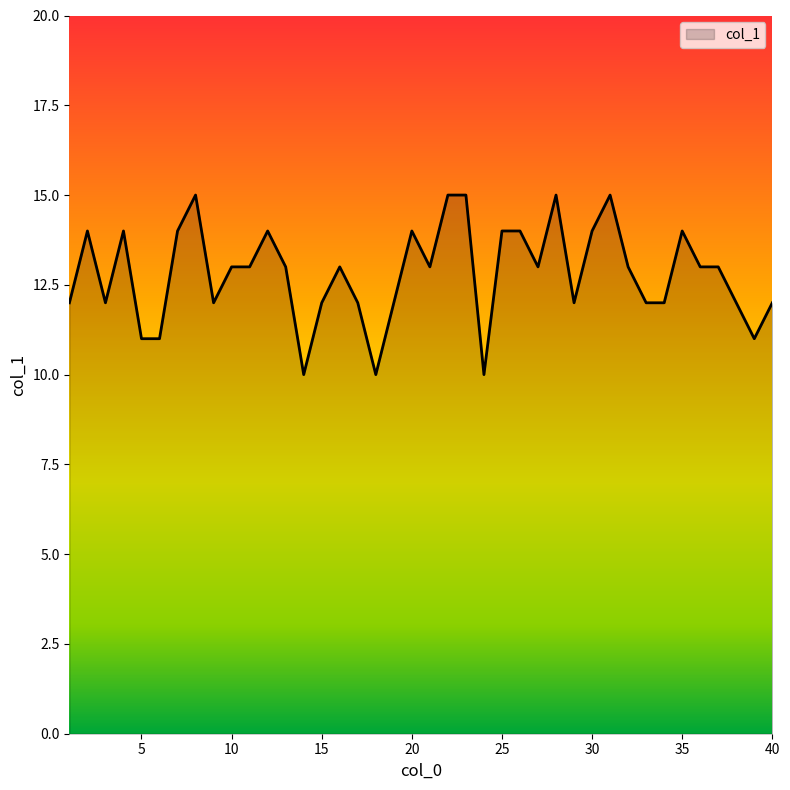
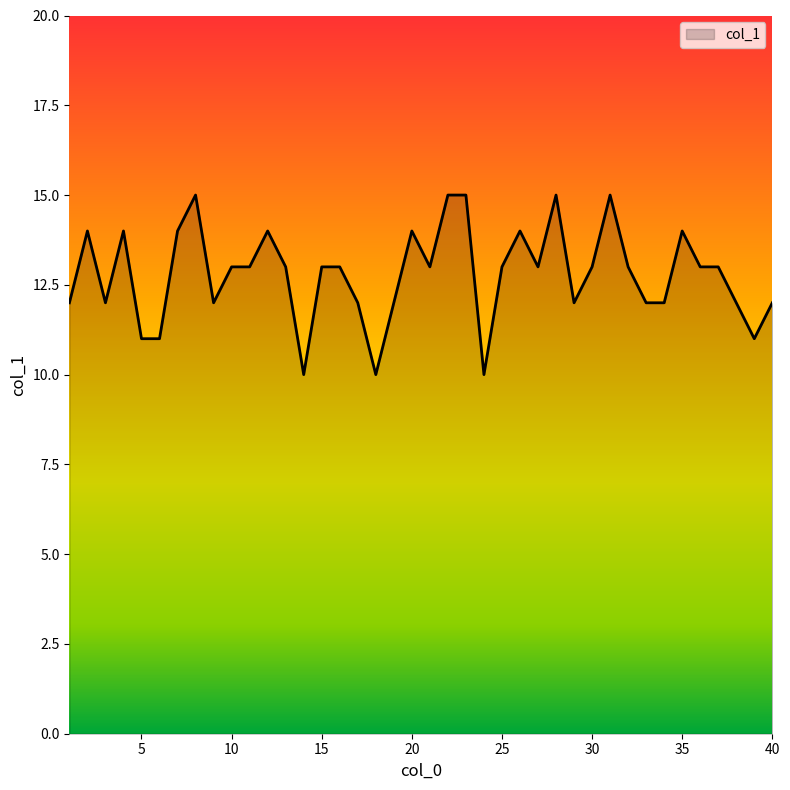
15: 12 -> 13
25: 14 -> 13
30: 14 -> 13
